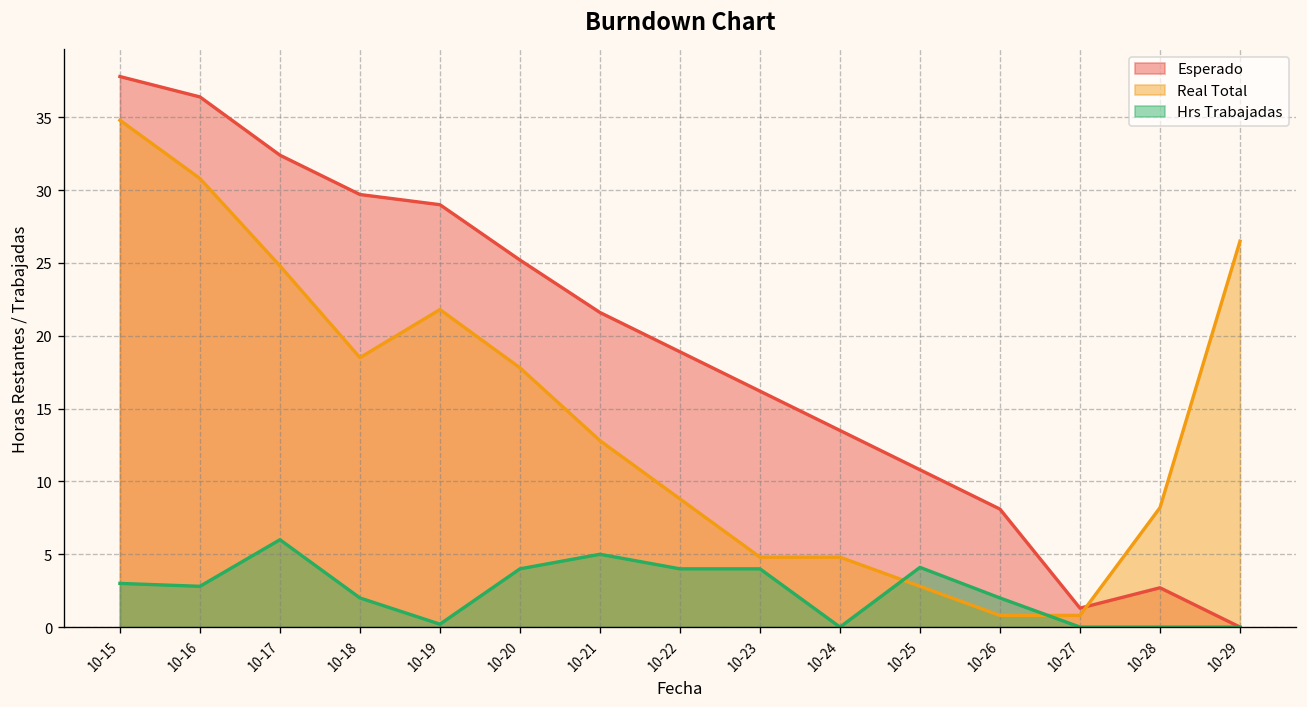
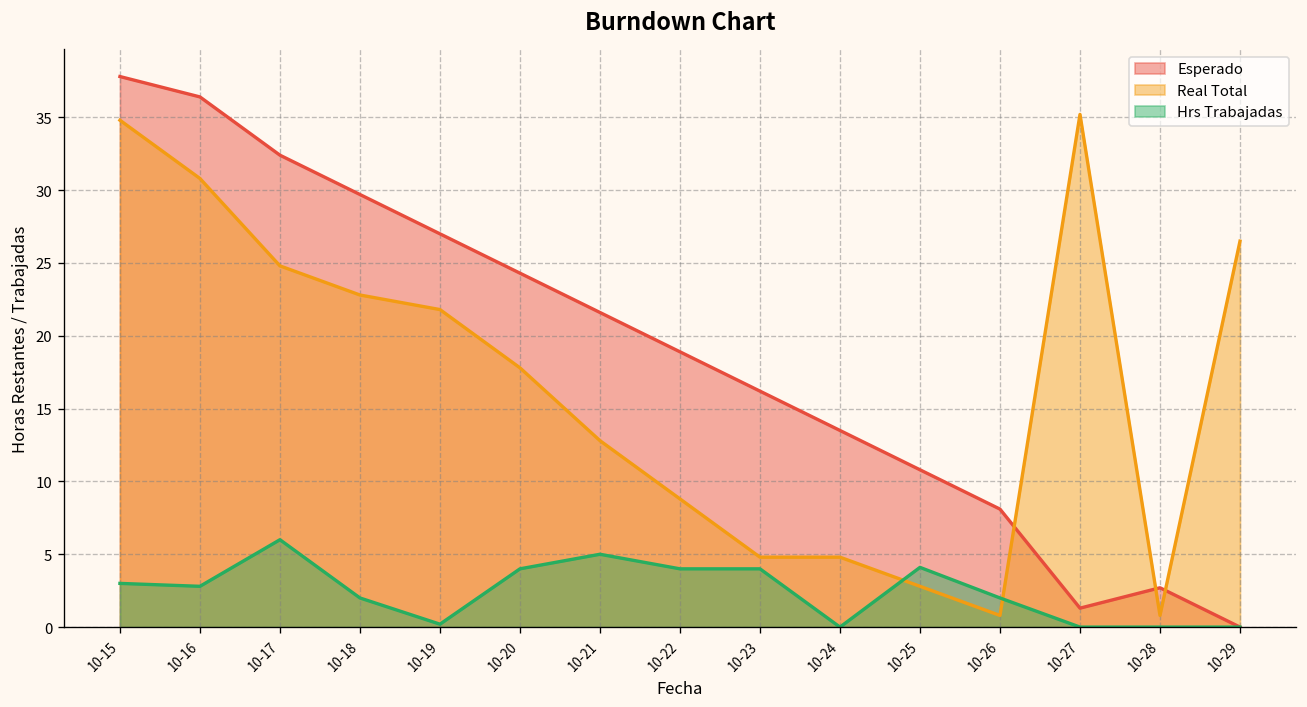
Real Total, 10-18: 18.5 -> 22.8
Esperado, 10-19: 29 -> 27
Esperado, 10-20: 25.2 -> 24.3
Real Total, 10-27: 0.8 -> 35.2
Real Total, 10-28: 8.2 -> 0.8
